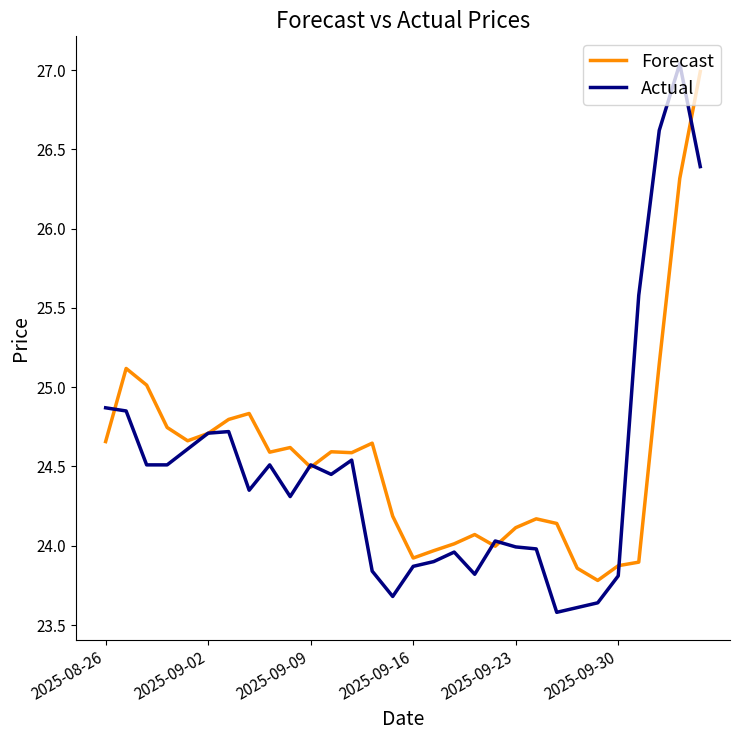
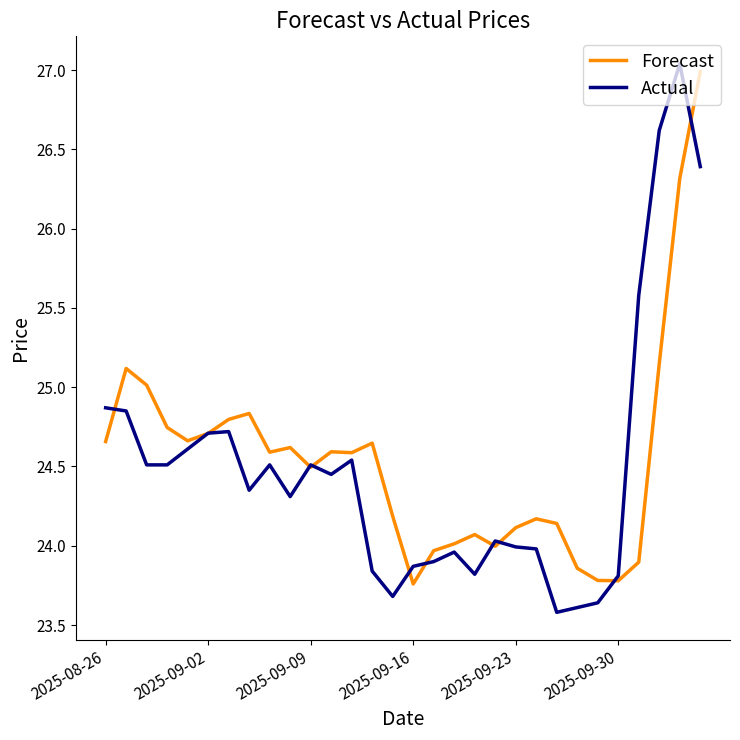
Forecast, 2025-09-16: 23.92 -> 23.76
Forecast, 2025-09-30: 23.87 -> 23.78
